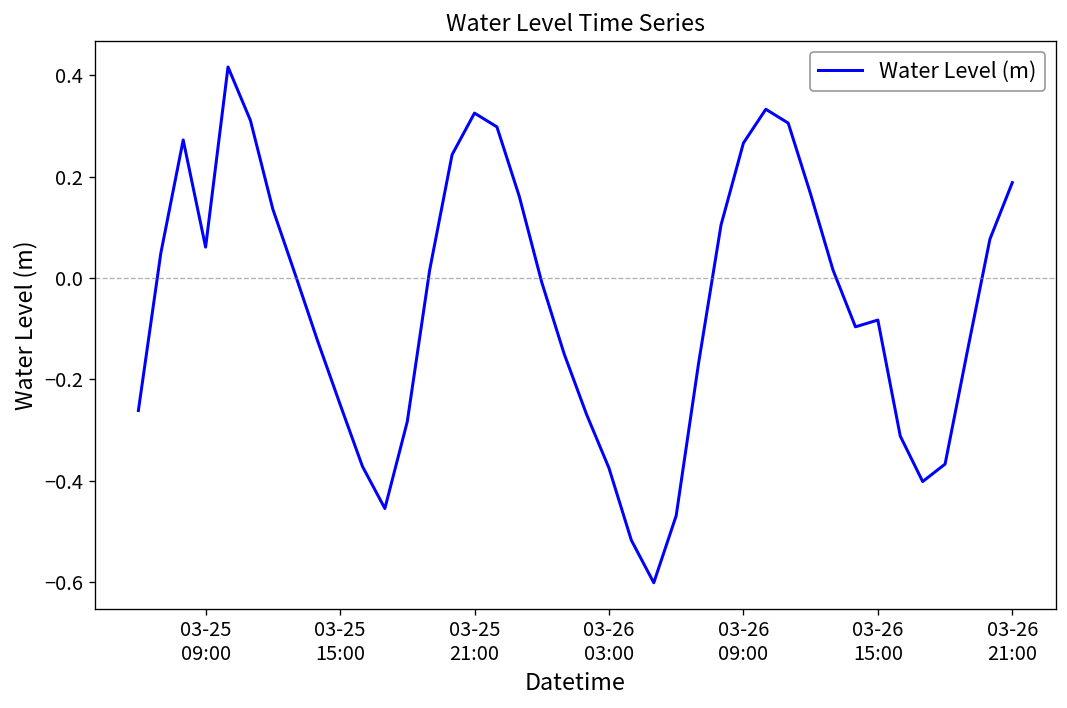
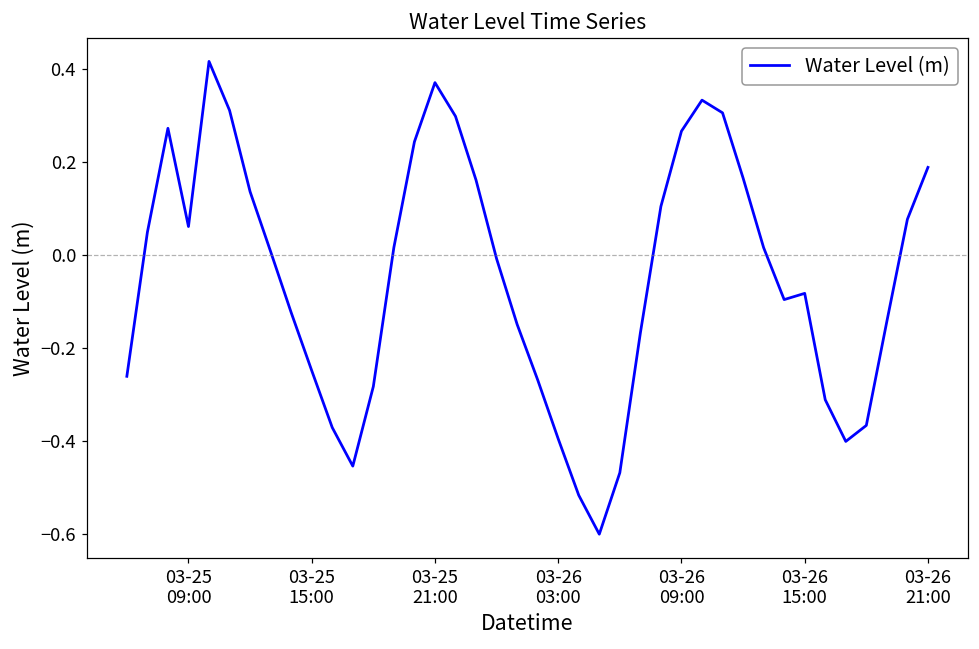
03-25 21:00: 0.33 -> 0.37
03-26 03:00: -0.38 -> -0.40
